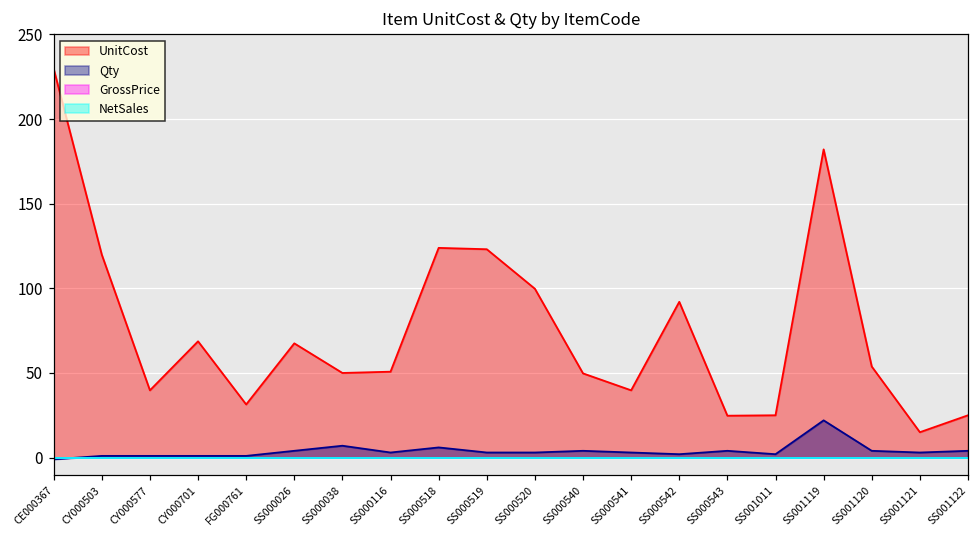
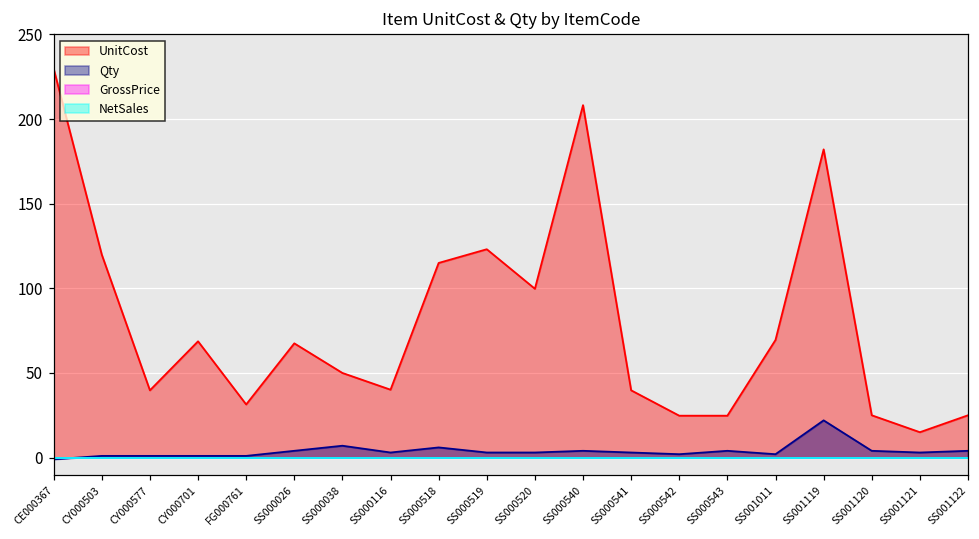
UnitCost, SS000116: 51 -> 40
UnitCost, SS000518: 124 -> 115
UnitCost, SS000540: 50 -> 208
UnitCost, SS000542: 92 -> 25
UnitCost, SS001011: 25 -> 70
UnitCost, SS001120: 54 -> 25
